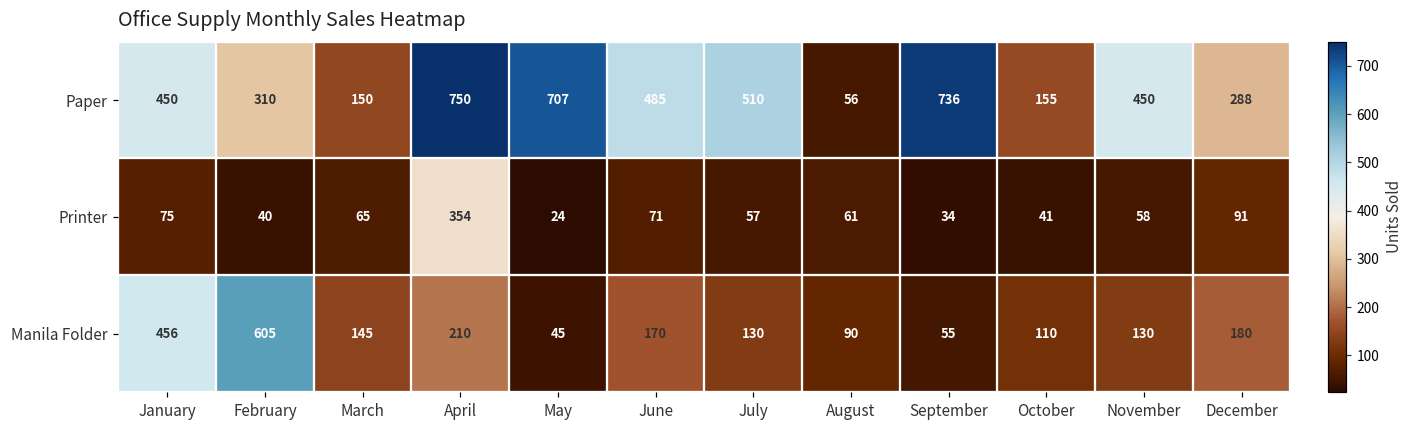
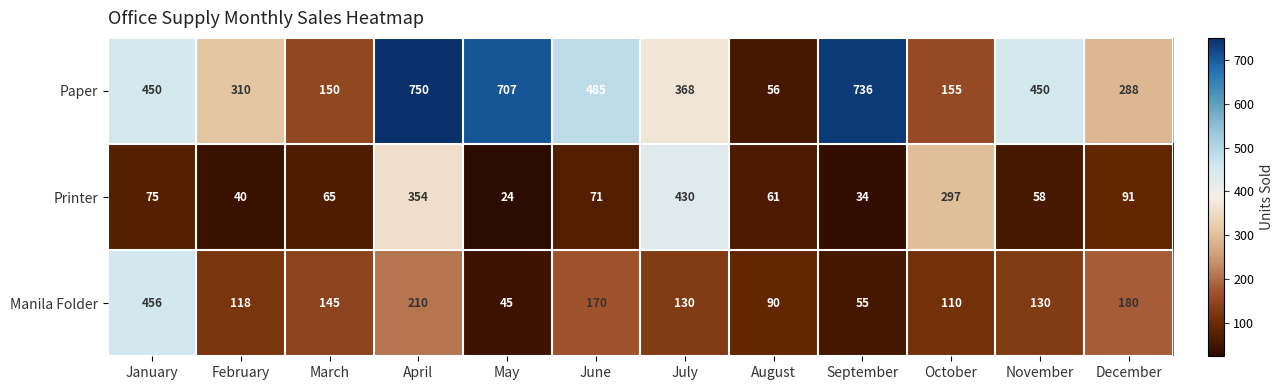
Paper, July: 510 -> 368
Printer, July: 57 -> 430
Printer, October: 41 -> 297
Manila Folder, February: 605 -> 118
